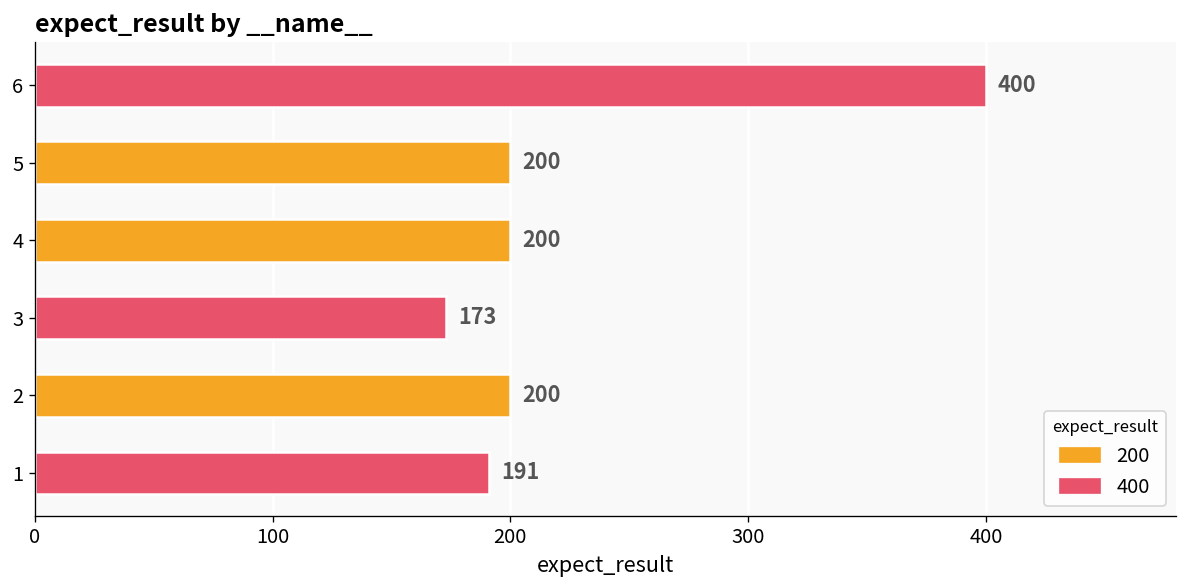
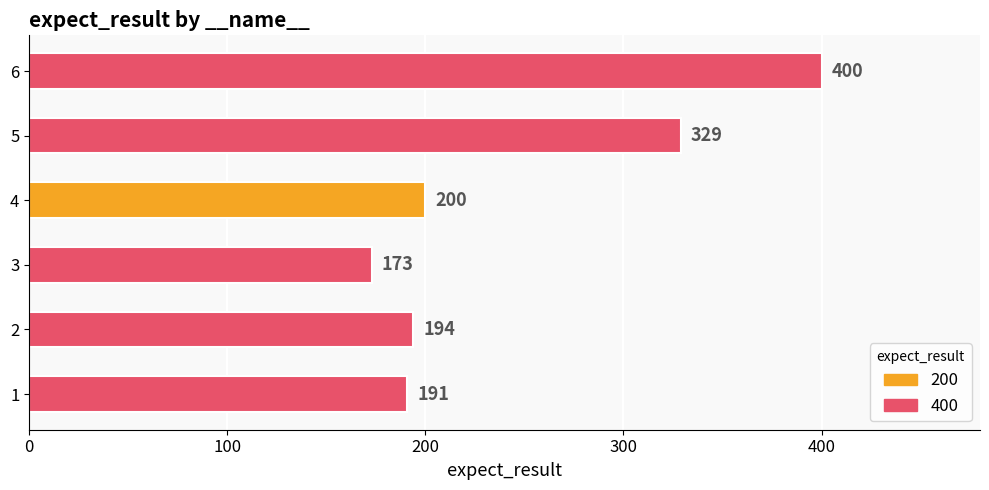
5: 200 -> 329
2: 200 -> 194
